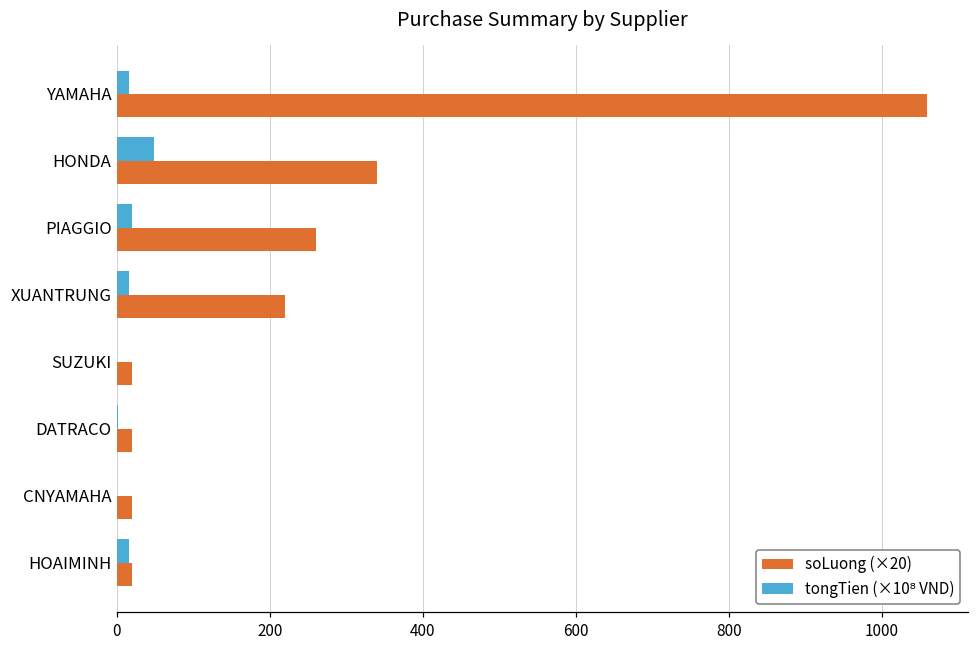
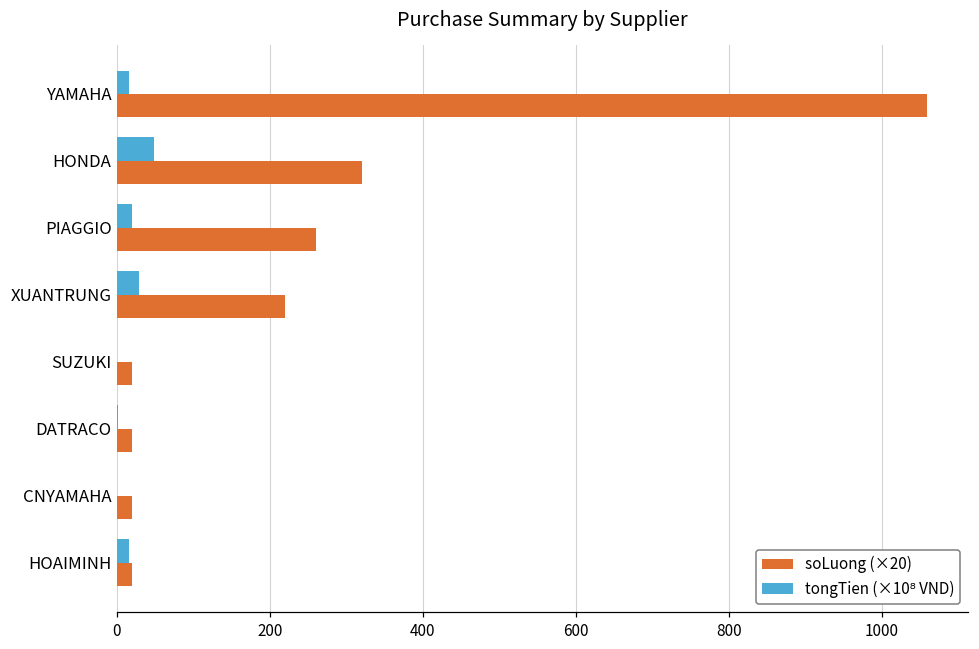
soLuong (×20), HONDA: 340 -> 320
tongTien (×10⁸ VND), XUANTRUNG: 20 -> 30
